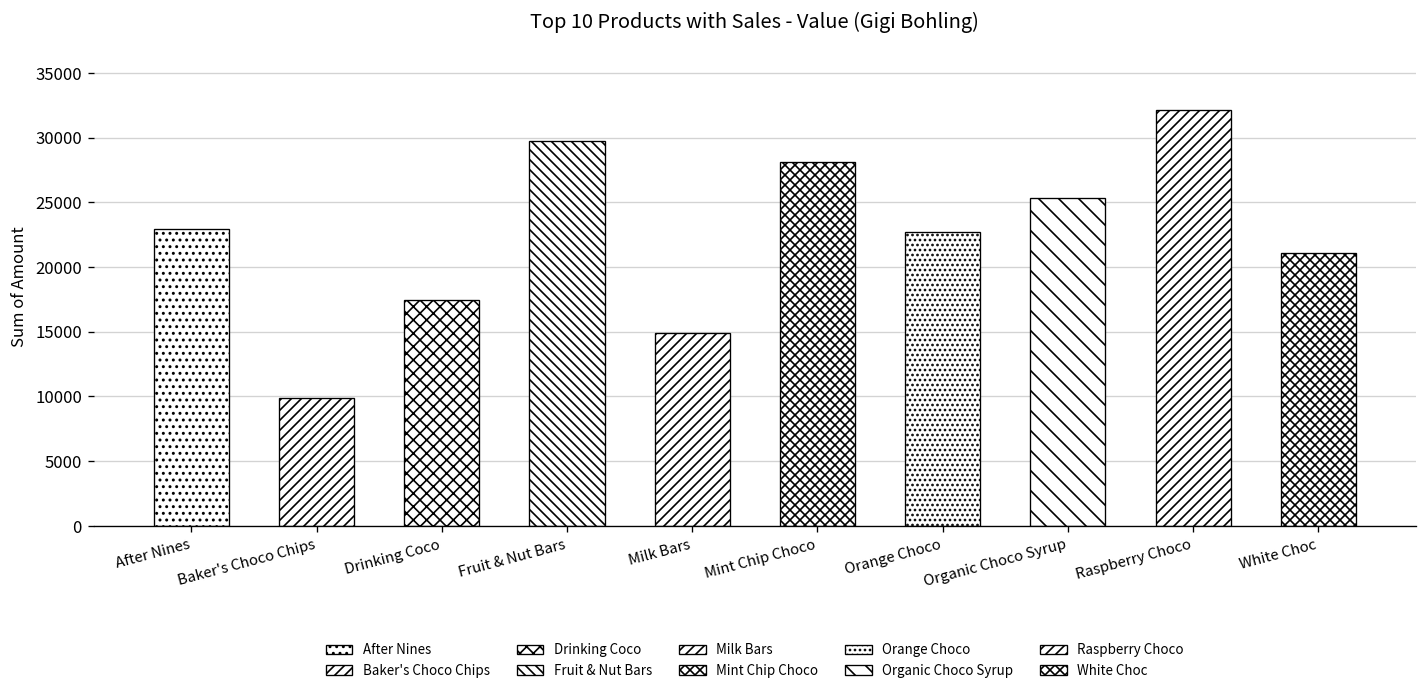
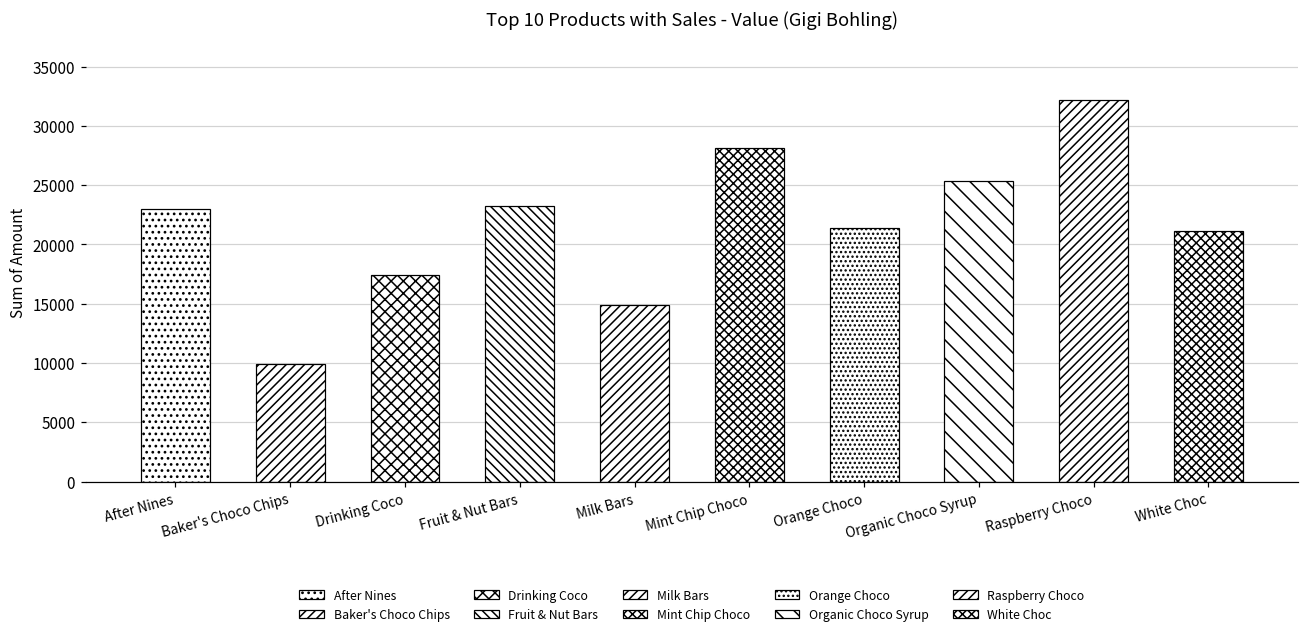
Fruit & Nut Bars: 29700 -> 23200
Orange Choco: 22700 -> 21400
